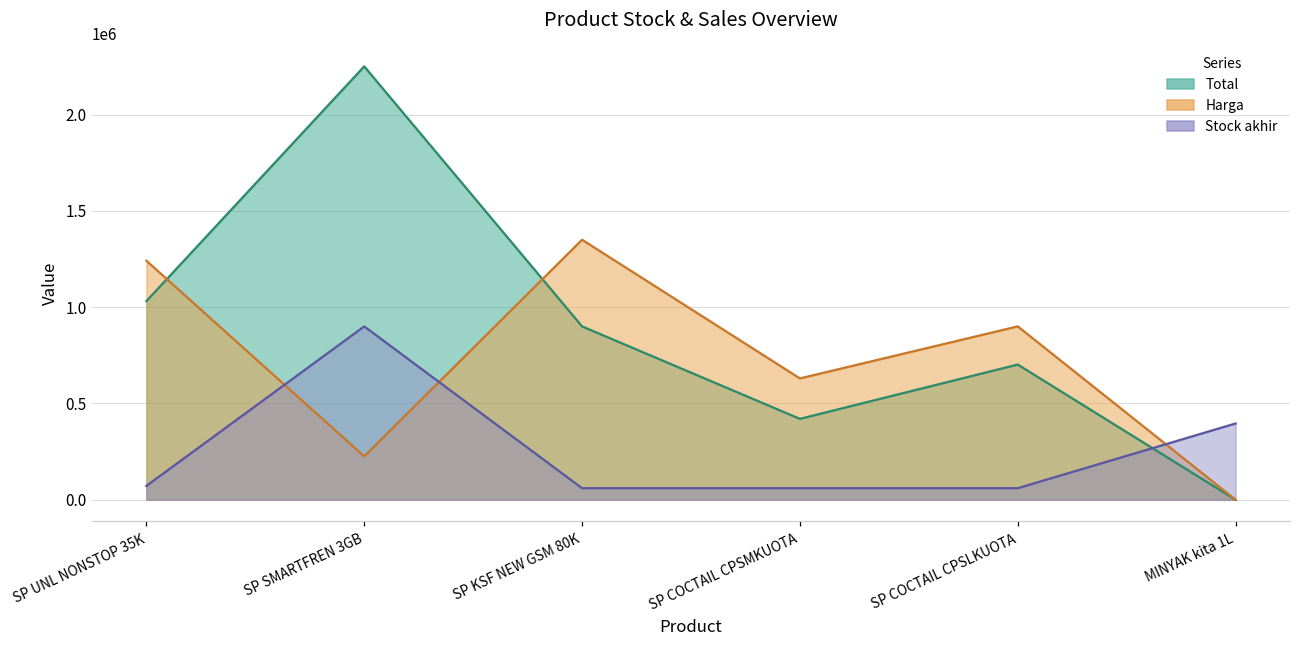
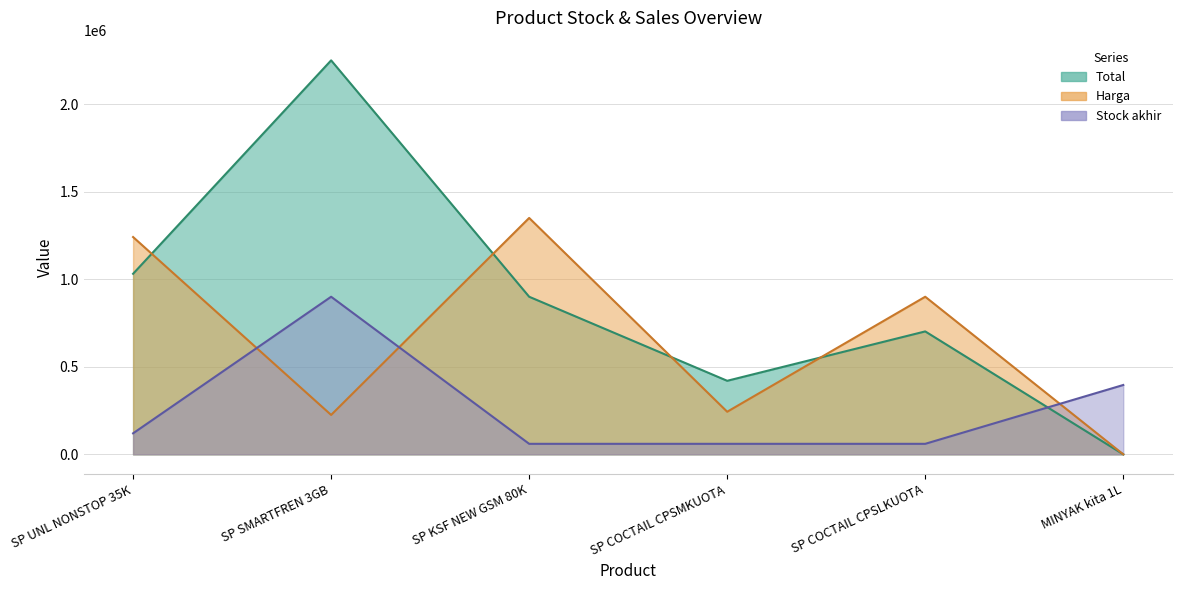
Stock akhir, SP UNL NONSTOP 35K: 70000 -> 120000
Harga, SP COCTAIL CPSMKUOTA: 630000 -> 240000
